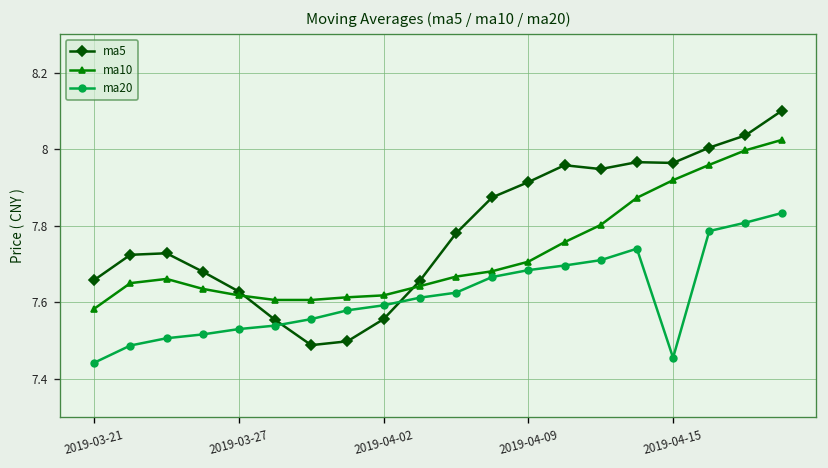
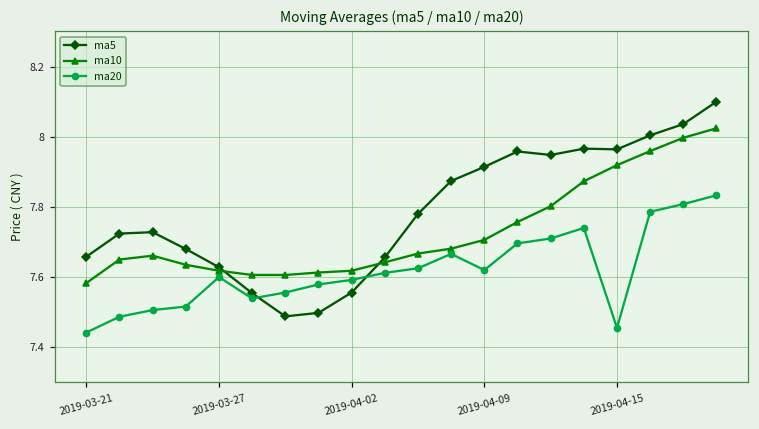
ma20, 2019-03-27: 7.53 -> 7.60
ma20, 2019-04-09: 7.68 -> 7.62
